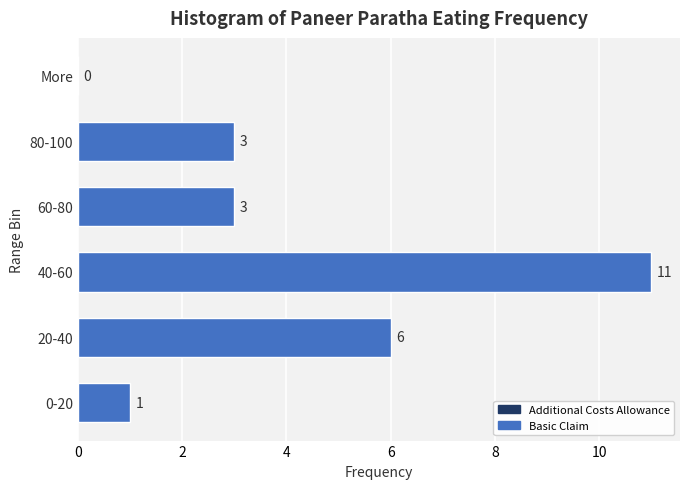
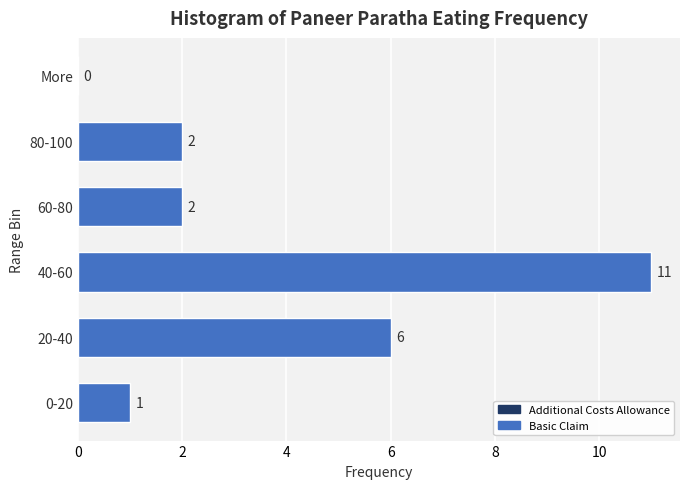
80-100: 3 -> 2
60-80: 3 -> 2
